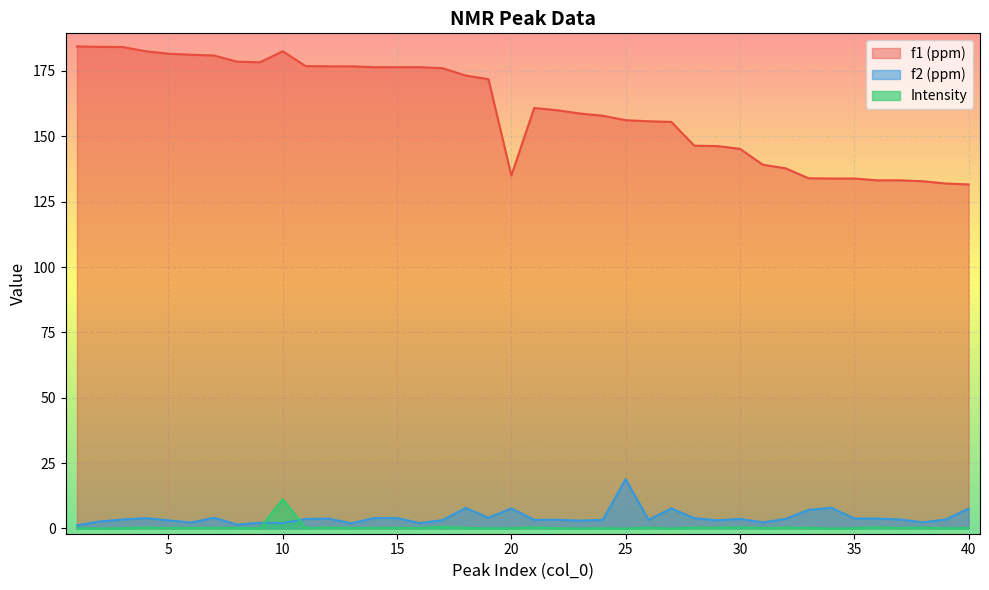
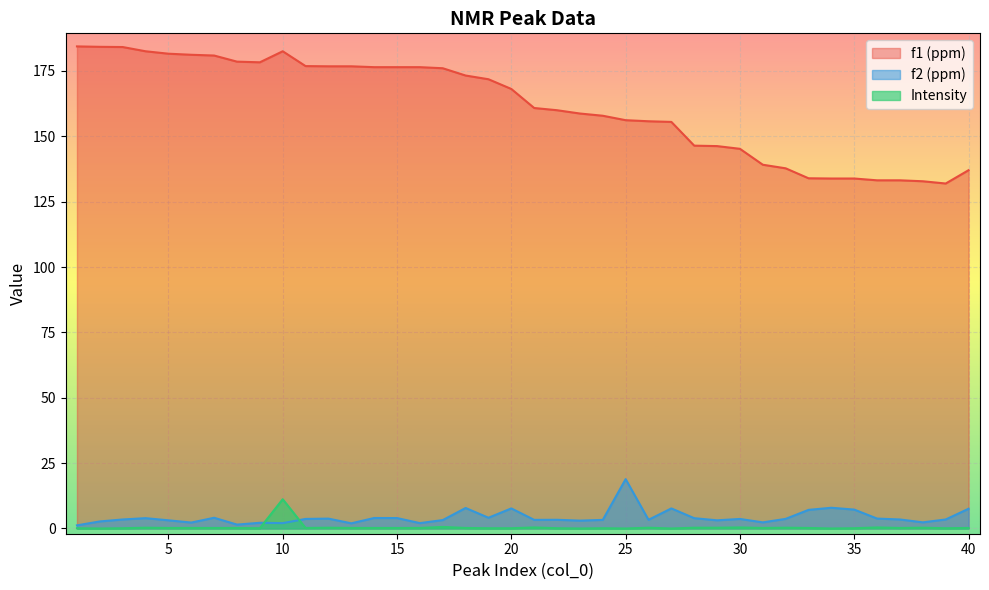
f1 (ppm), 20: 135 -> 168
f2 (ppm), 35: 4 -> 7
f1 (ppm), 40: 132 -> 137
